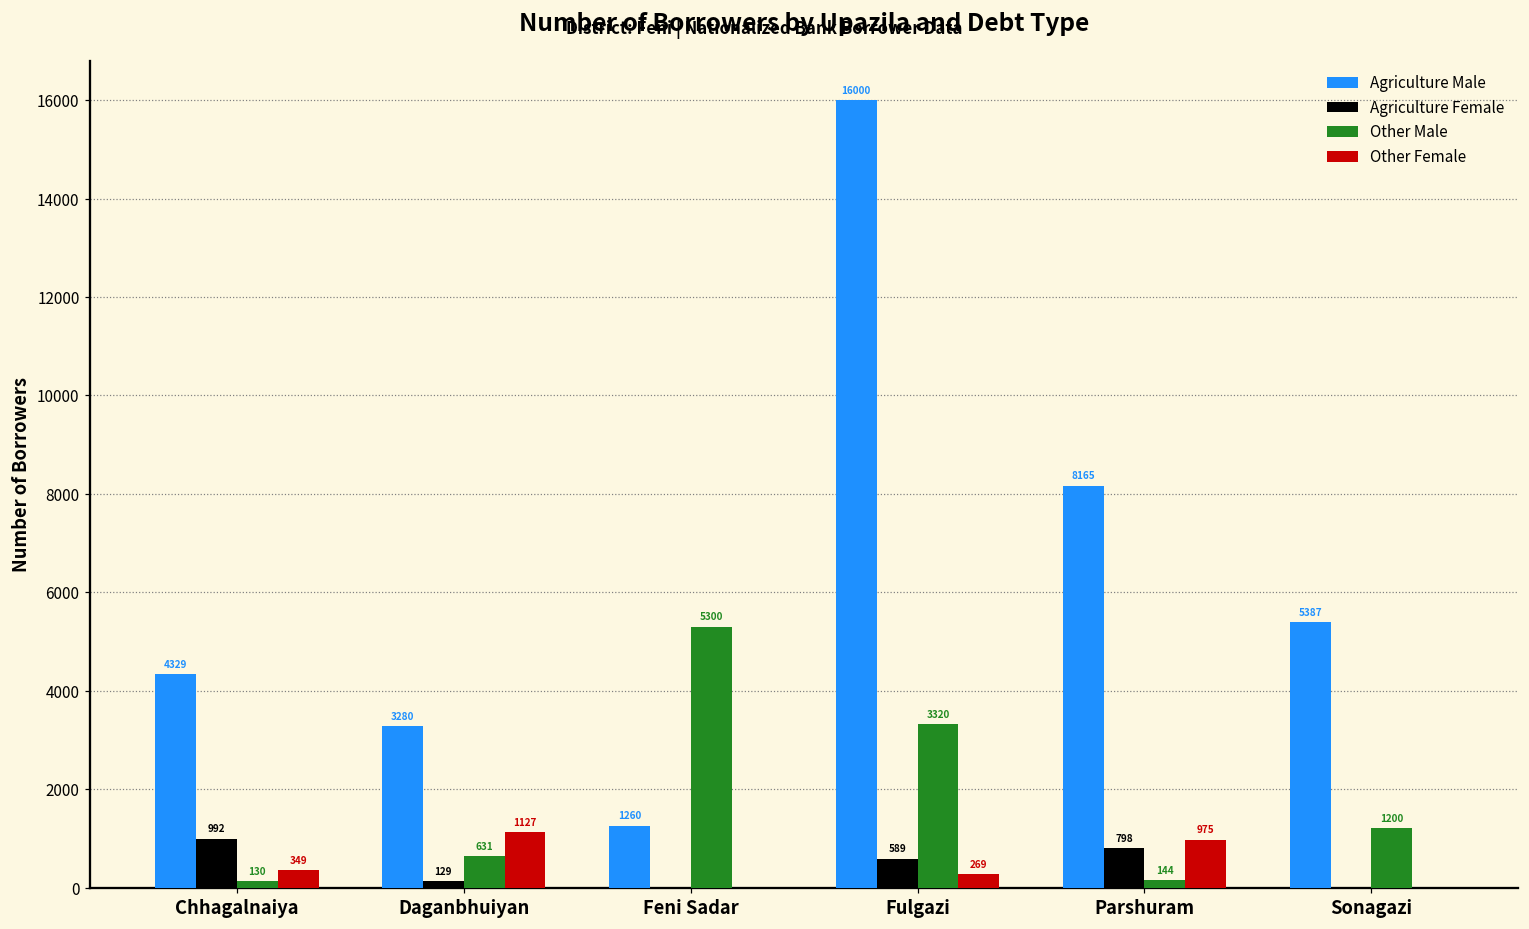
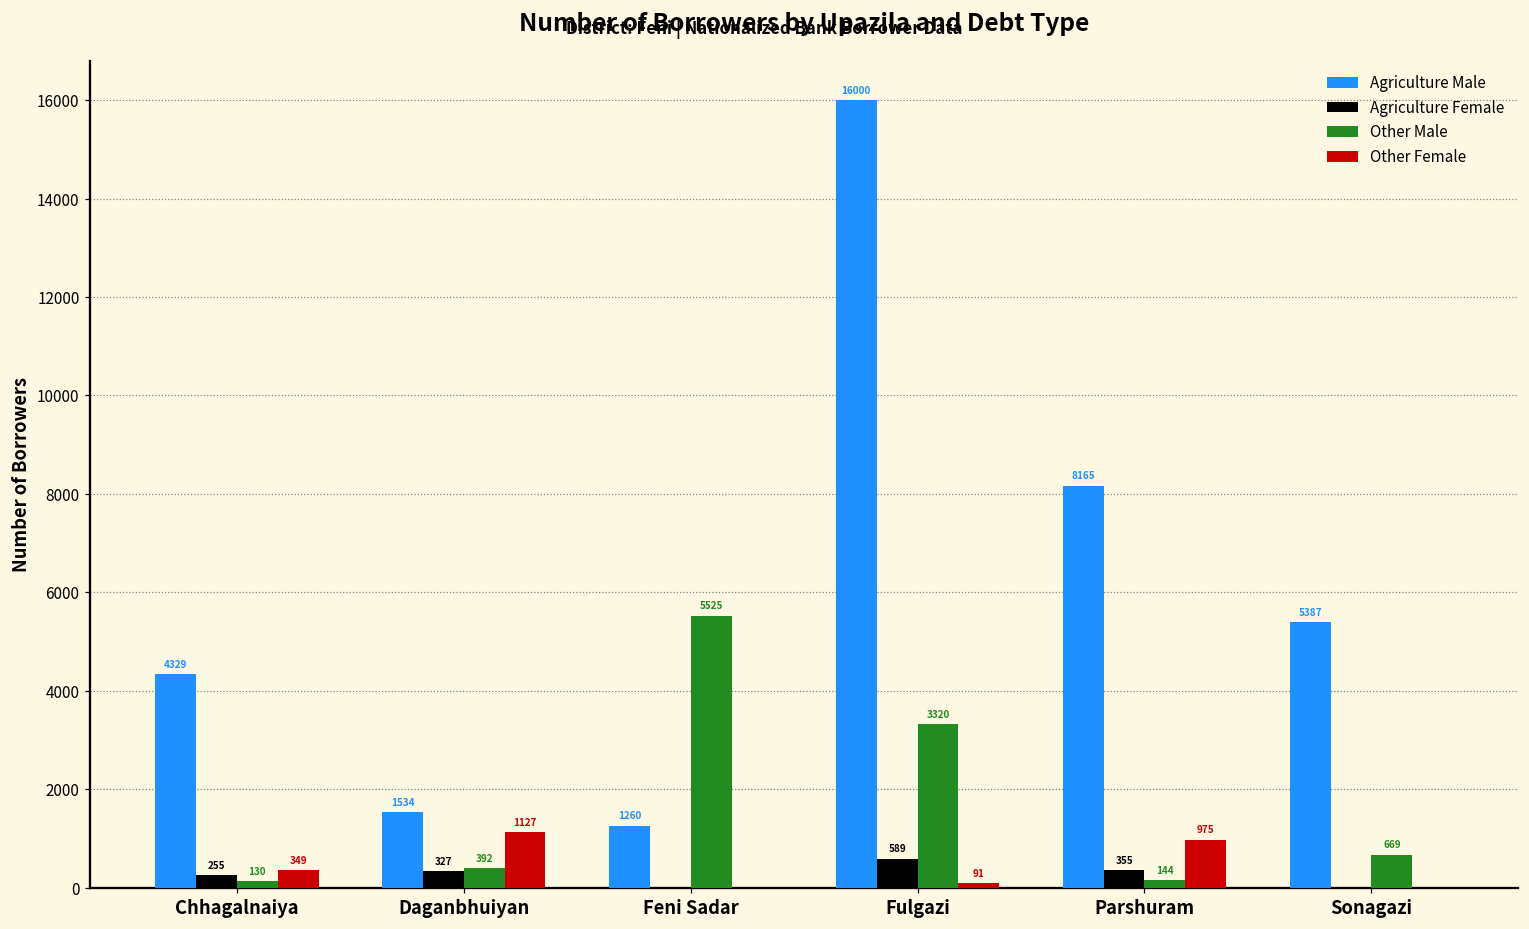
Agriculture Female, Chhagalnaiya: 992 -> 255
Agriculture Male, Daganbhuiyan: 3280 -> 1534
Agriculture Female, Daganbhuiyan: 129 -> 327
Other Male, Daganbhuiyan: 631 -> 392
Other Male, Feni Sadar: 5300 -> 5525
Other Female, Fulgazi: 269 -> 91
Agriculture Female, Parshuram: 798 -> 355
Other Male, Sonagazi: 1200 -> 669
